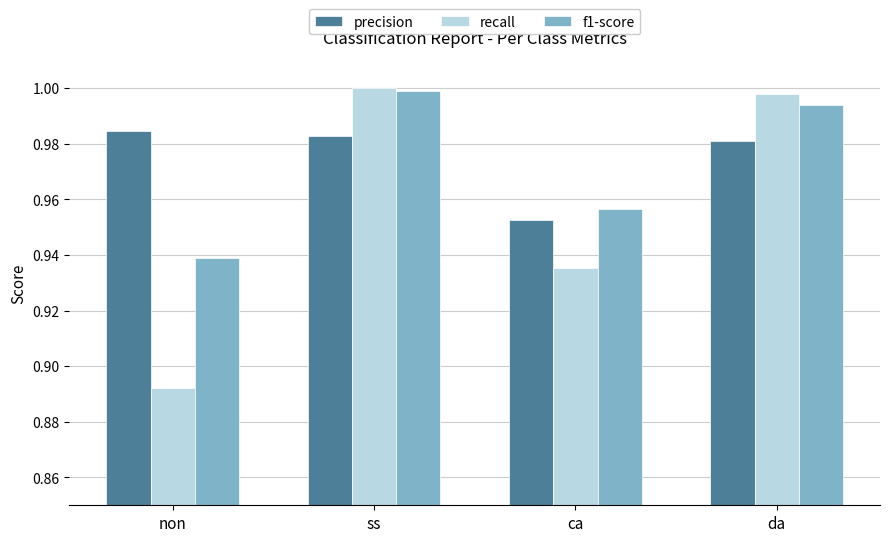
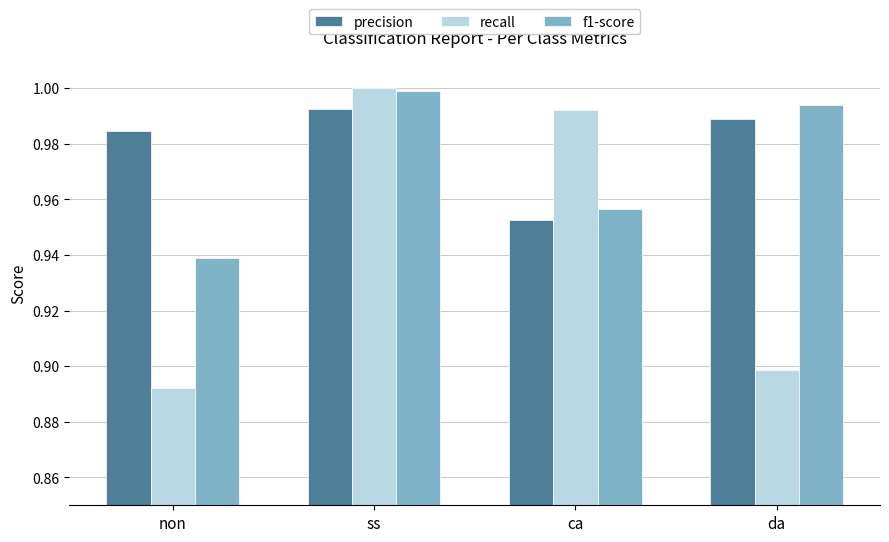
precision, ss: 0.983 -> 0.992
recall, ca: 0.935 -> 0.992
precision, da: 0.981 -> 0.989
recall, da: 0.998 -> 0.899
